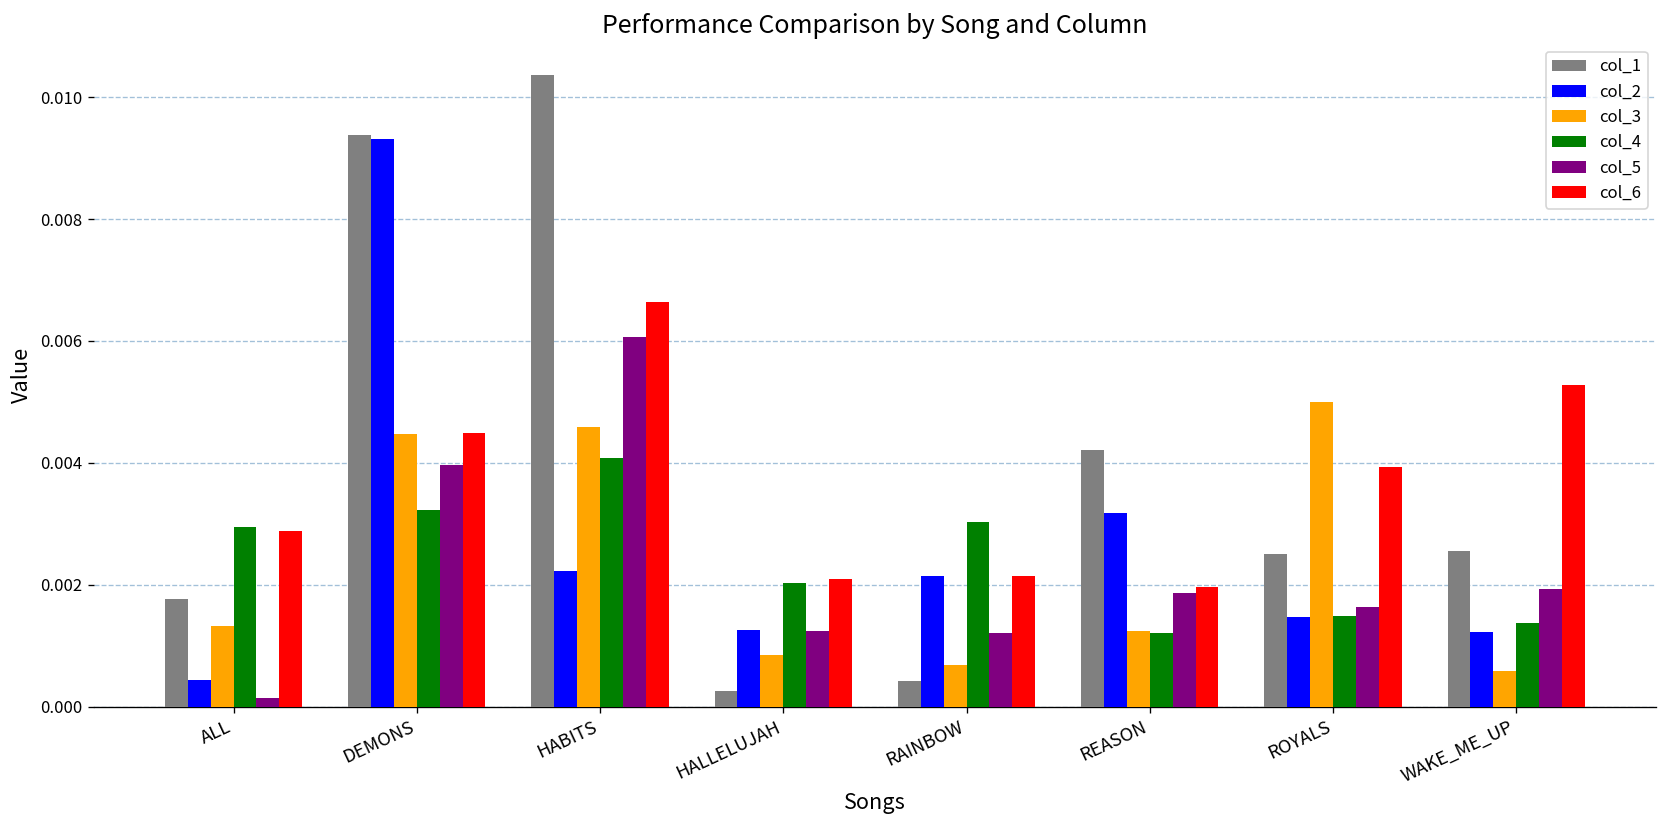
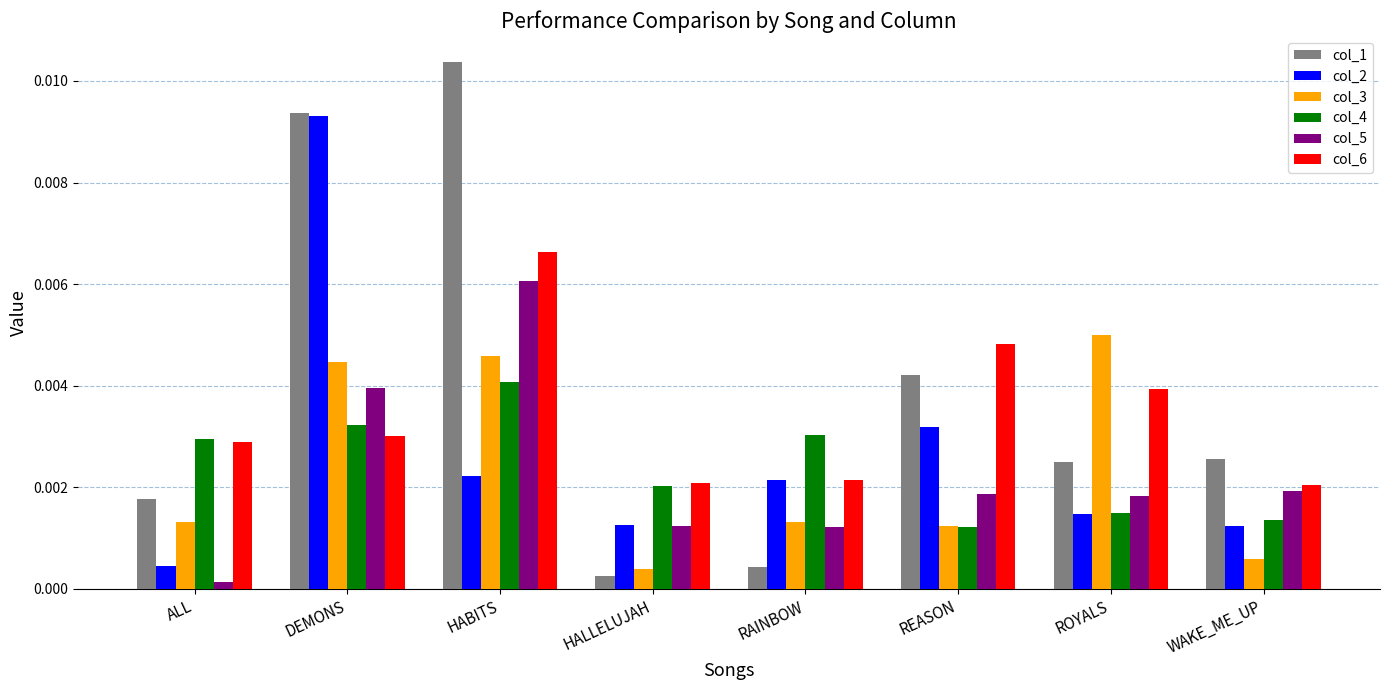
col_6, DEMONS: 0.0045 -> 0.0030
col_3, HALLELUJAH: 0.0009 -> 0.0004
col_3, RAINBOW: 0.0007 -> 0.0013
col_6, REASON: 0.0020 -> 0.0048
col_5, ROYALS: 0.0016 -> 0.0018
col_6, WAKE_ME_UP: 0.0053 -> 0.0020
